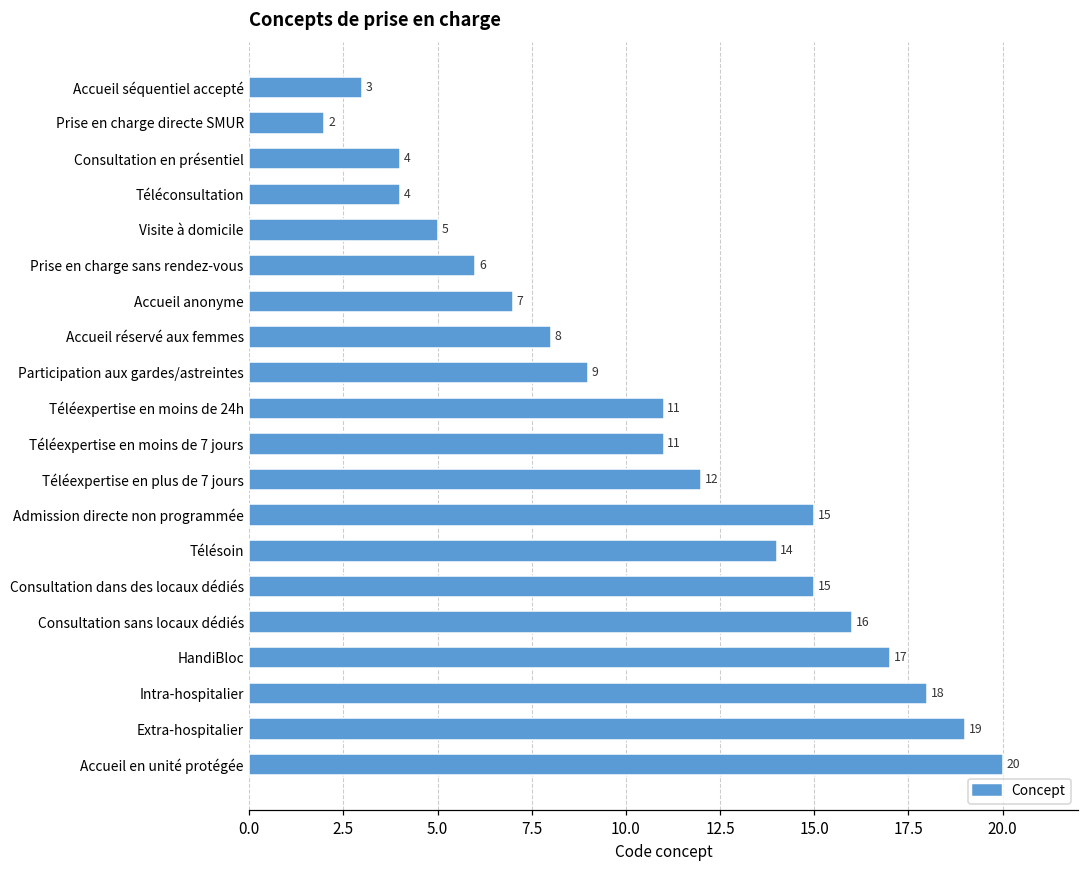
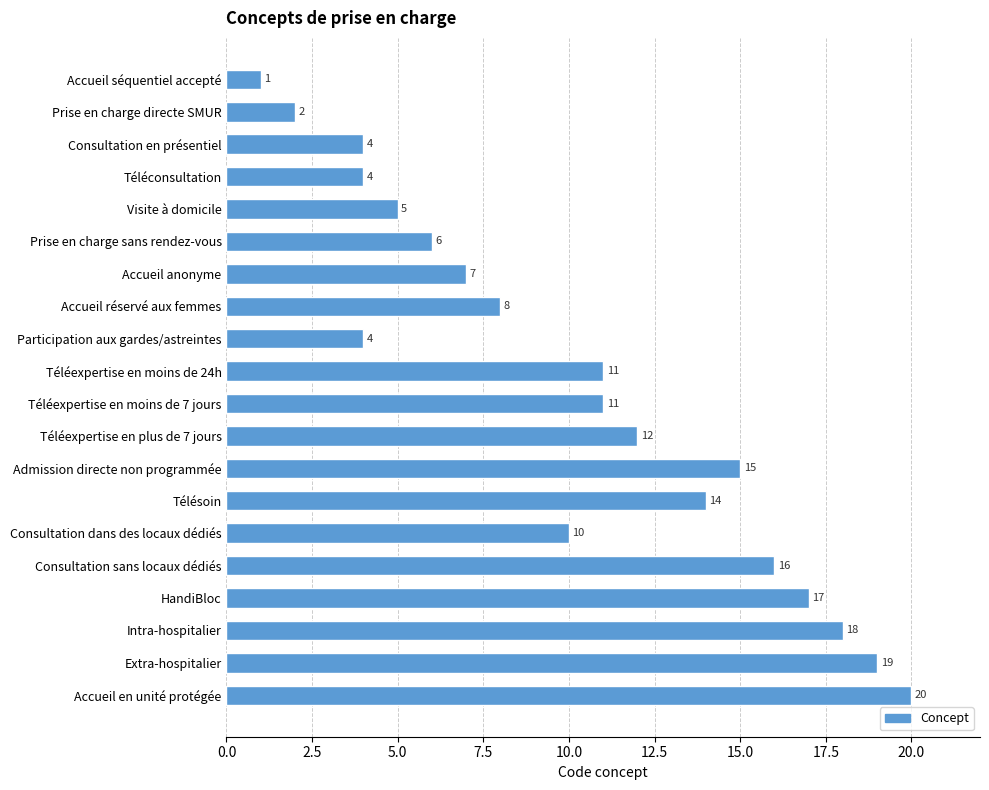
Accueil séquentiel accepté: 3 -> 1
Participation aux gardes/astreintes: 9 -> 4
Consultation dans des locaux dédiés: 15 -> 10
